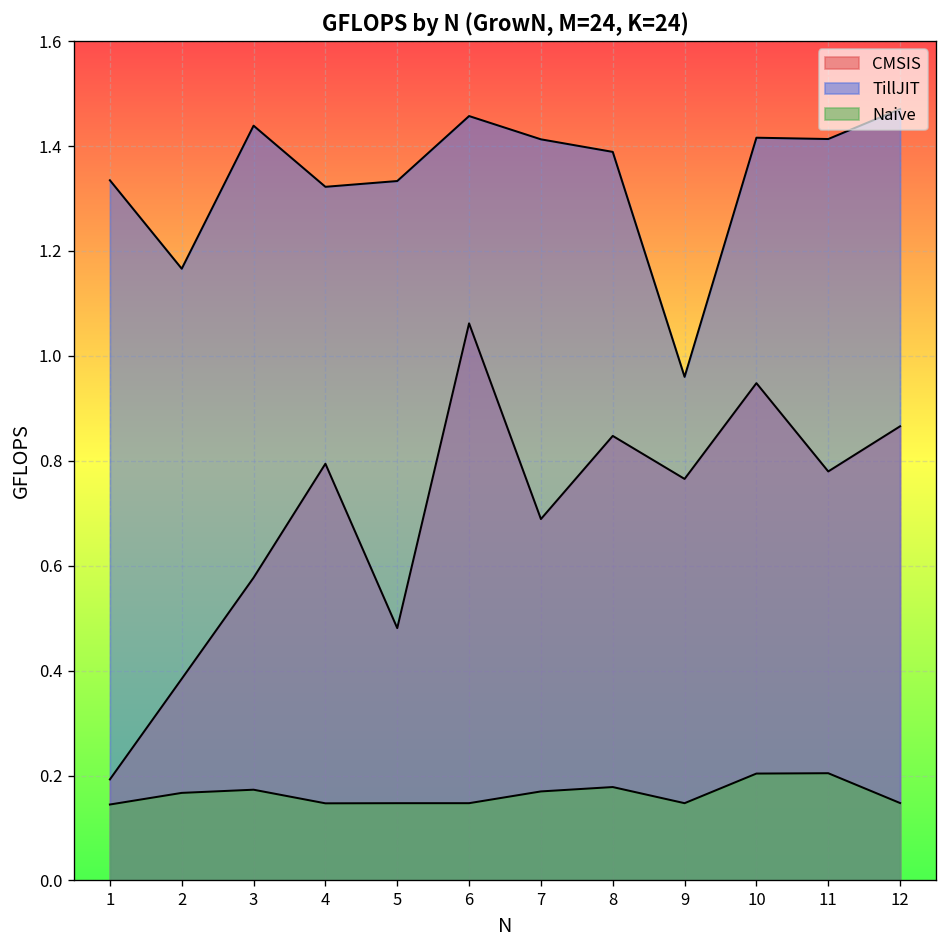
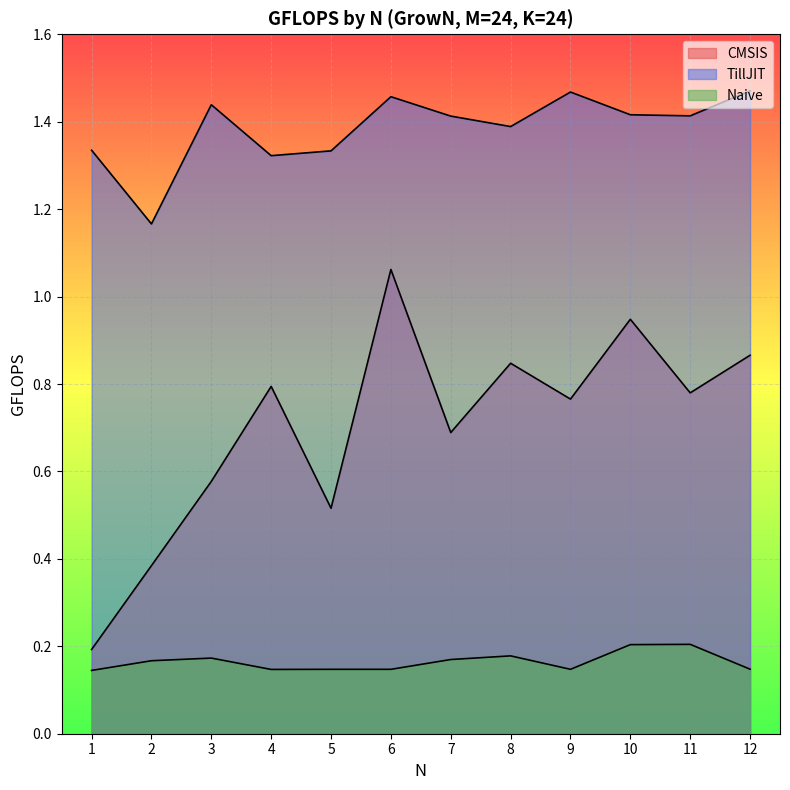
CMSIS, 5: 0.48 -> 0.52
TillJIT, 9: 0.96 -> 1.47
